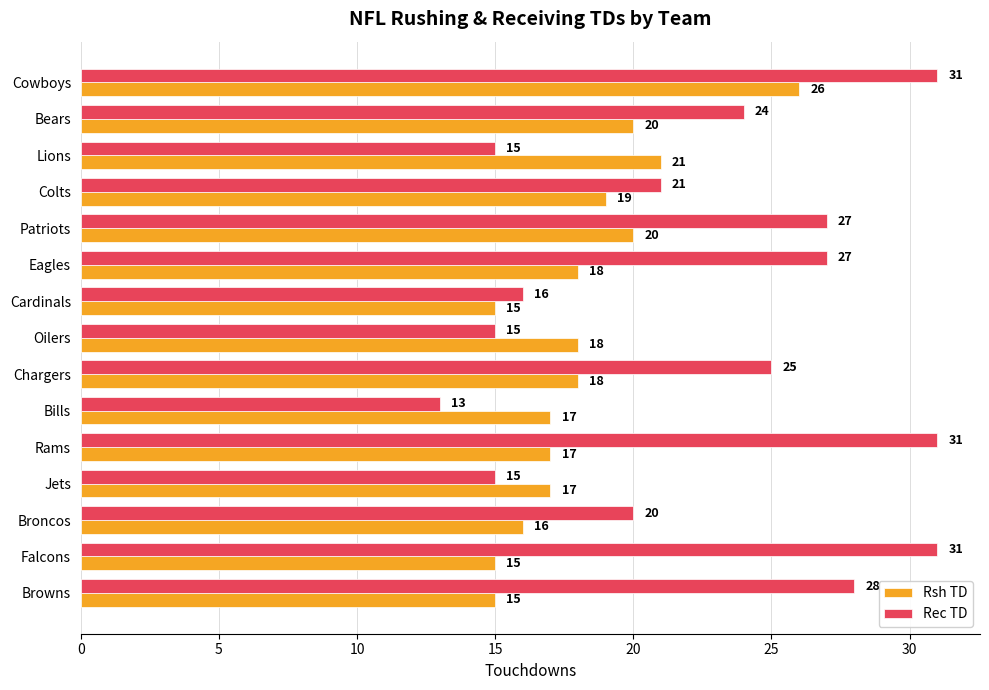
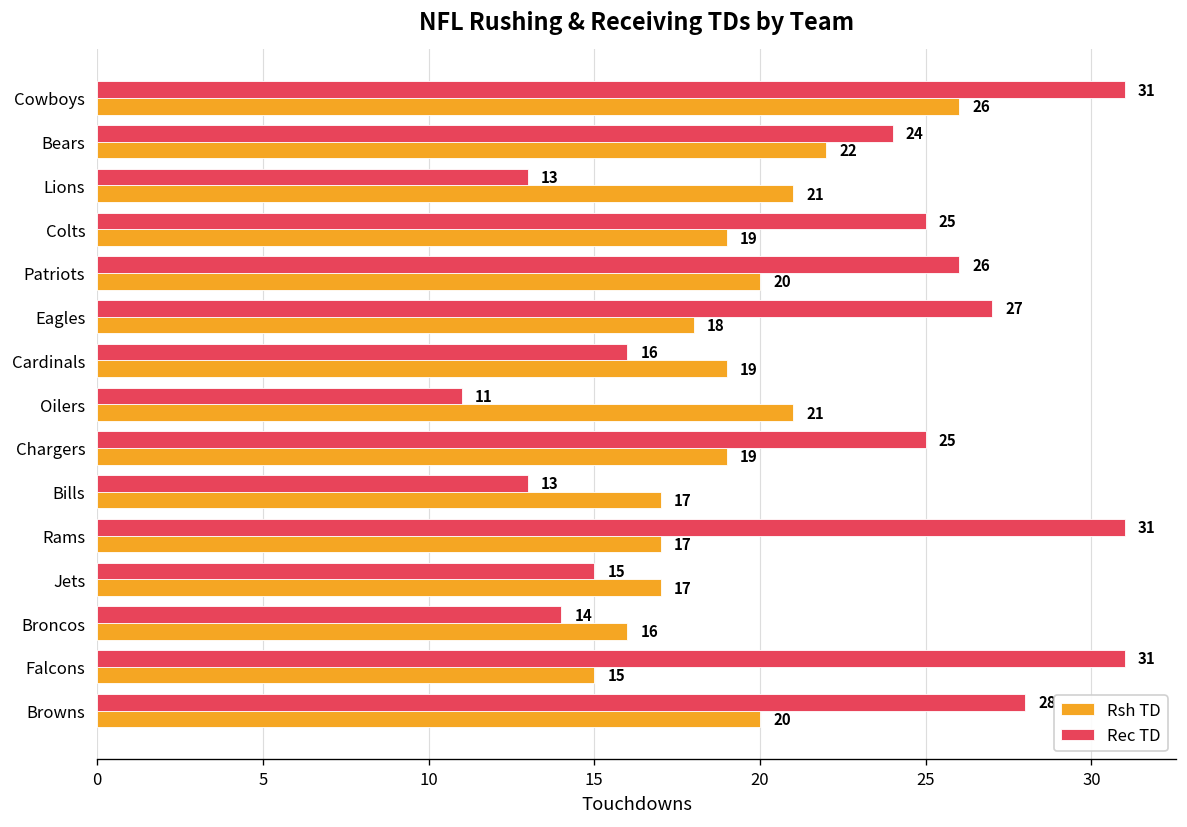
Rsh TD, Bears: 20 -> 22
Rec TD, Lions: 15 -> 13
Rec TD, Colts: 21 -> 25
Rec TD, Patriots: 27 -> 26
Rsh TD, Cardinals: 15 -> 19
Rec TD, Oilers: 15 -> 11
Rsh TD, Oilers: 18 -> 21
Rsh TD, Chargers: 18 -> 19
Rec TD, Broncos: 20 -> 14
Rsh TD, Browns: 15 -> 20
